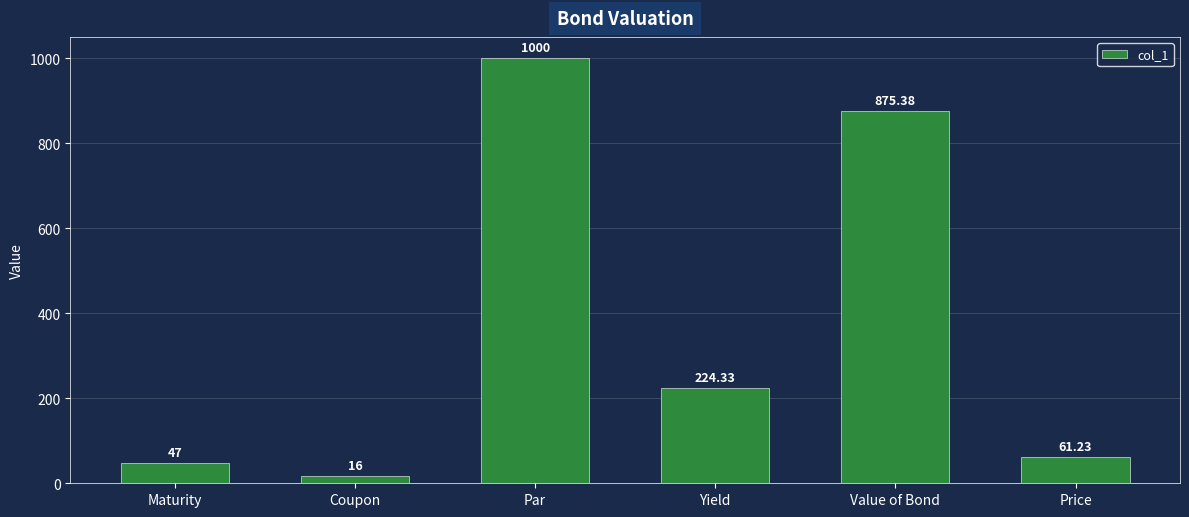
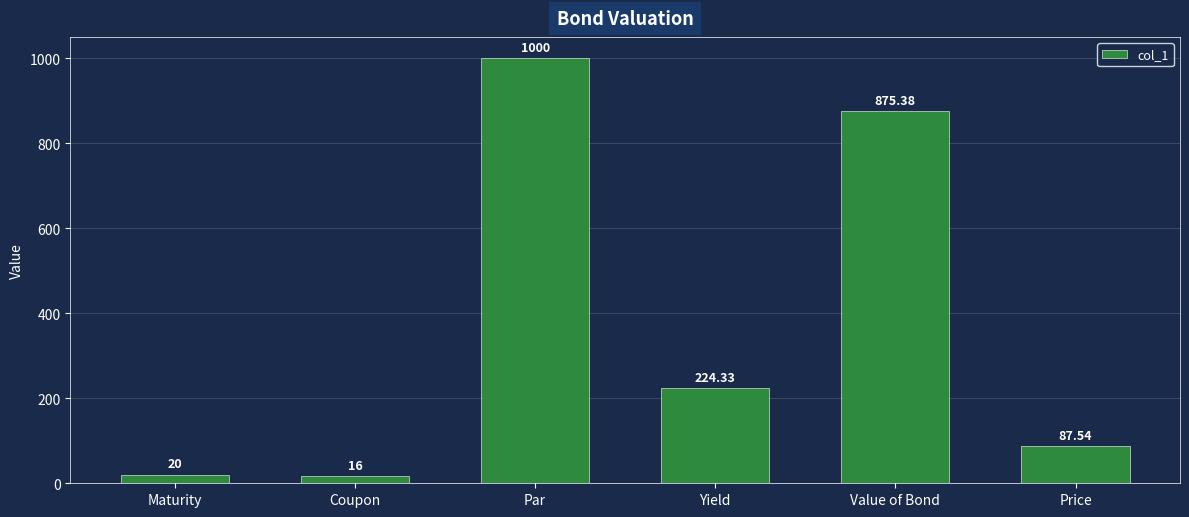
Maturity: 47 -> 20
Price: 61.23 -> 87.54
